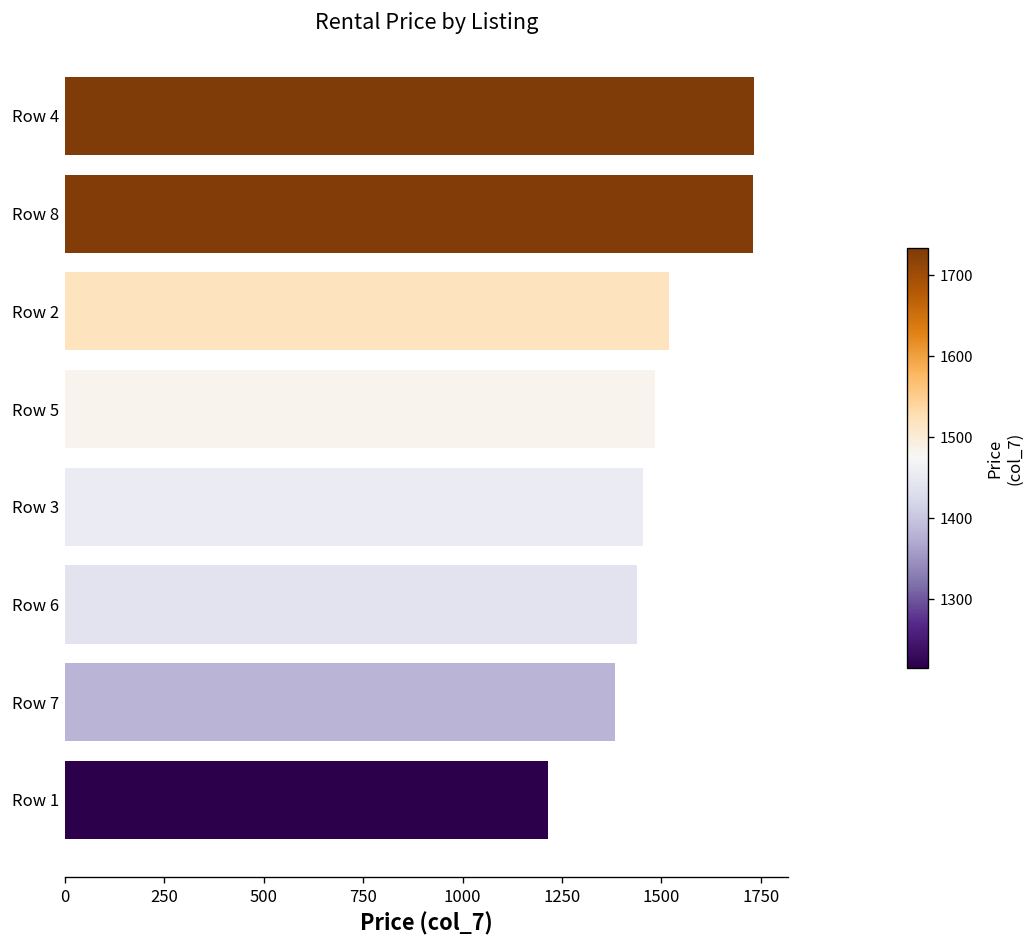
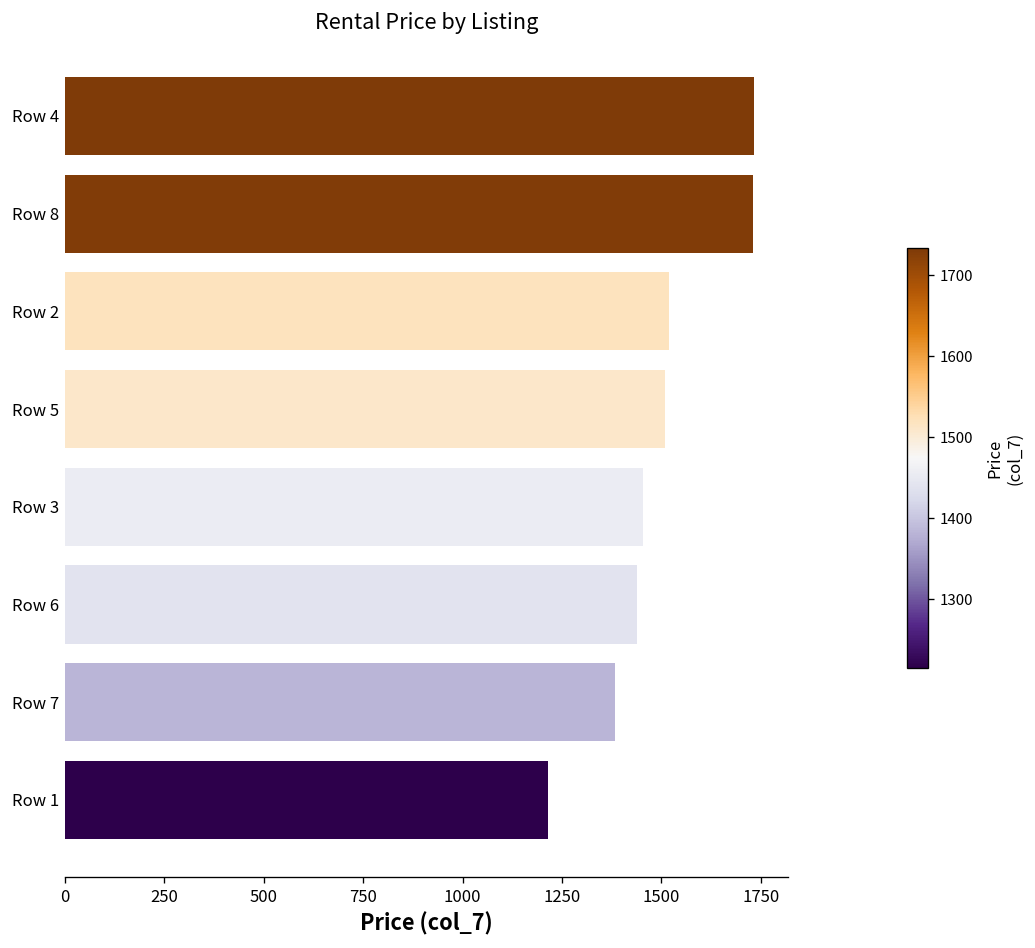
Row 5: 1480 -> 1510
